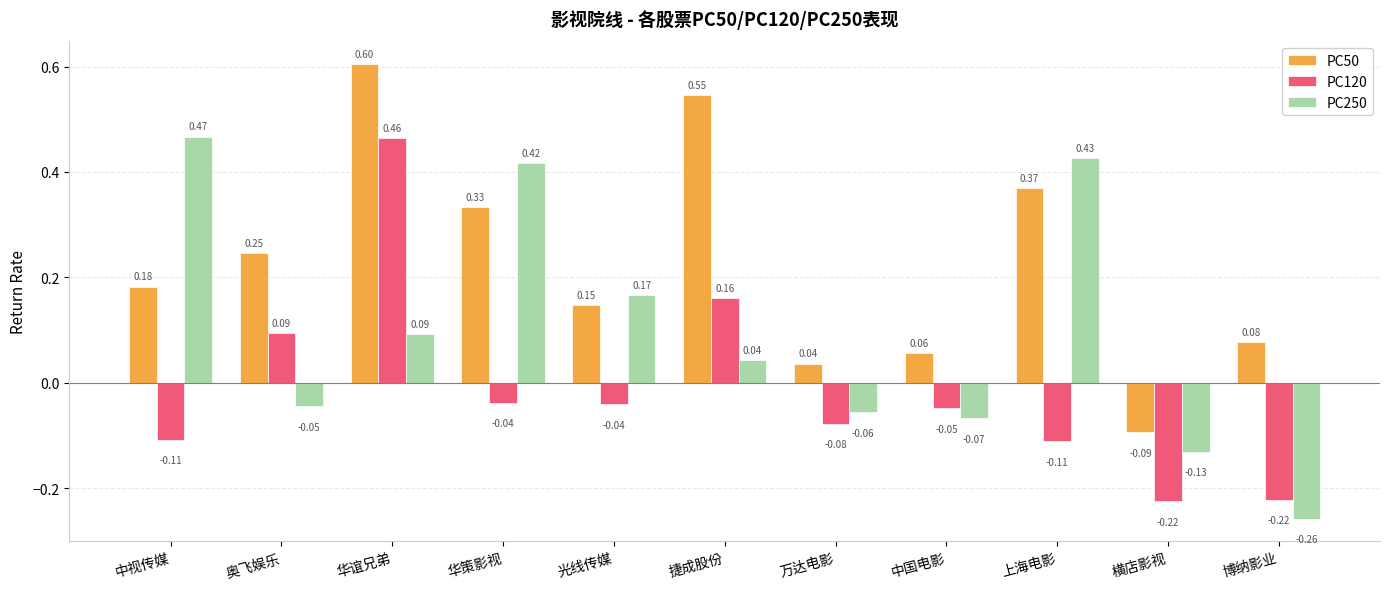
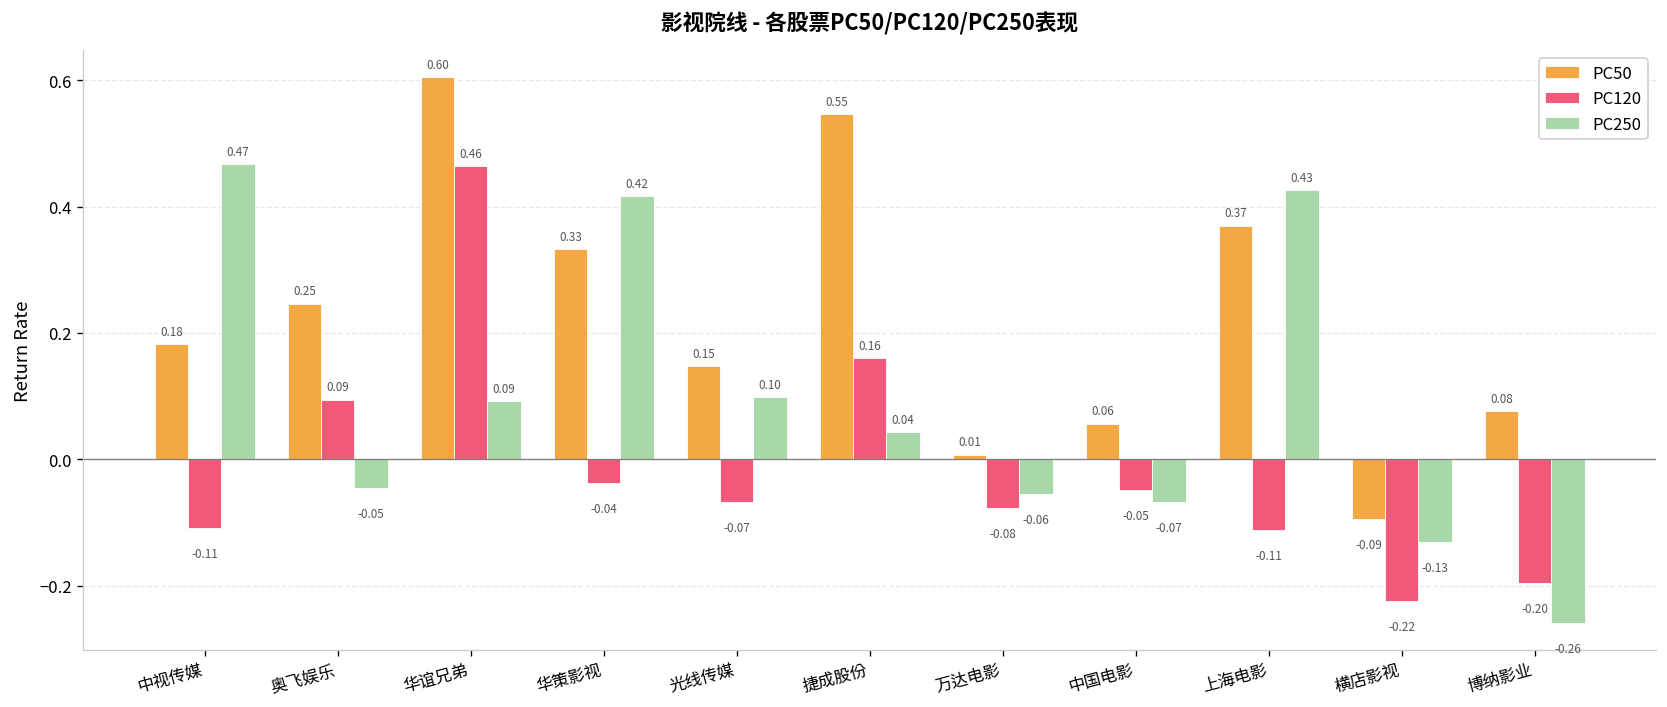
PC120, 光线传媒: -0.04 -> -0.07
PC250, 光线传媒: 0.17 -> 0.10
PC50, 万达电影: 0.04 -> 0.01
PC120, 博纳影业: -0.22 -> -0.20
